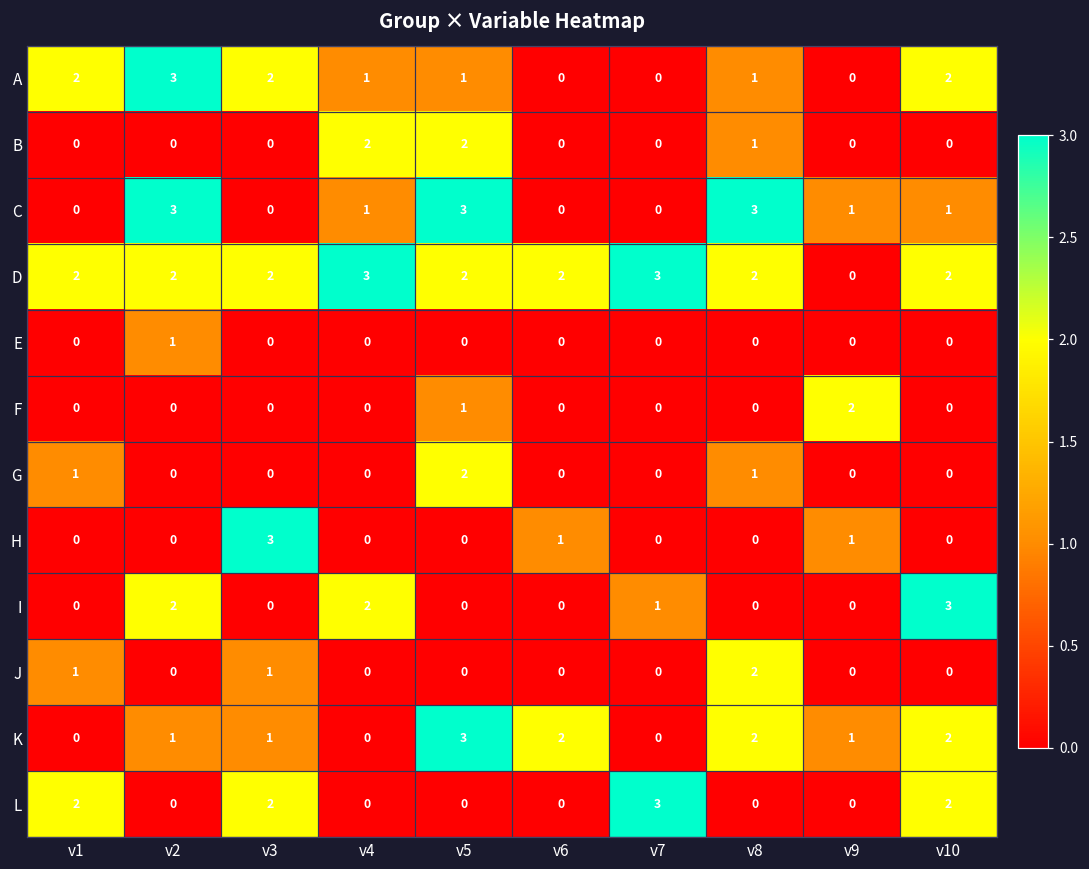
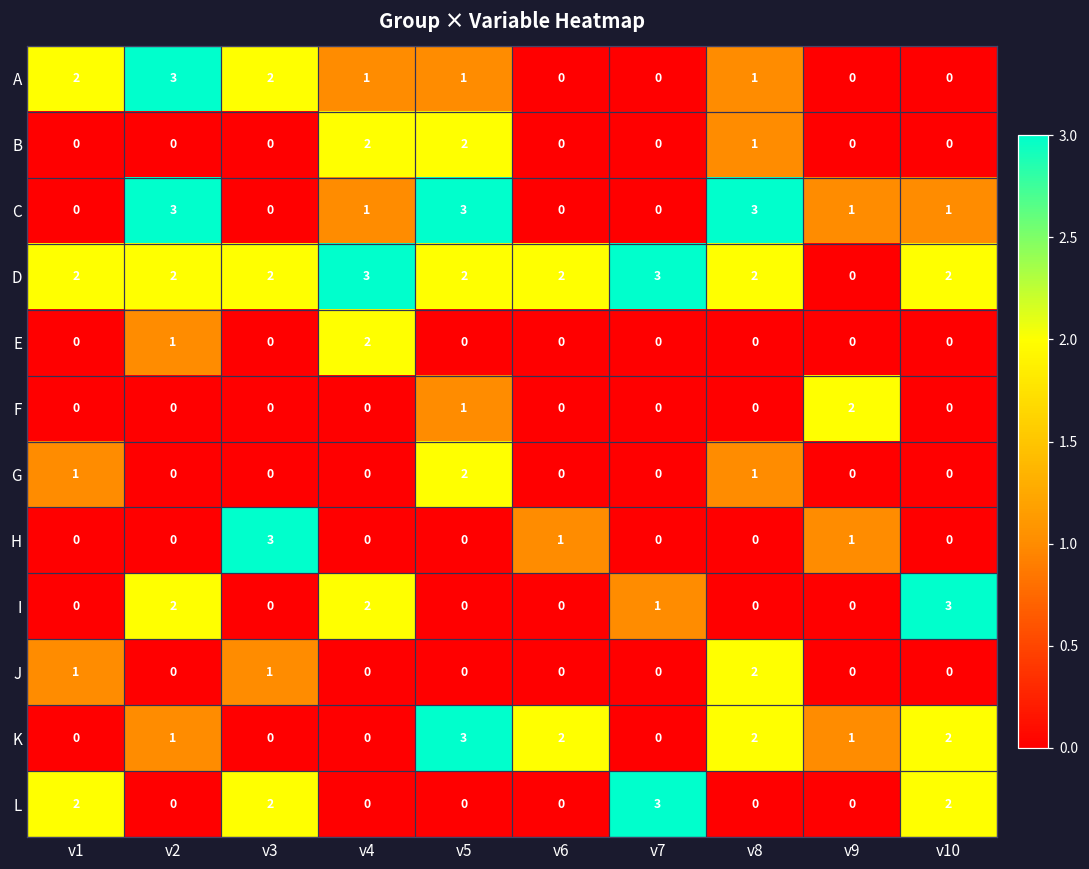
A, v10: 2 -> 0
E, v4: 0 -> 2
K, v3: 1 -> 0
